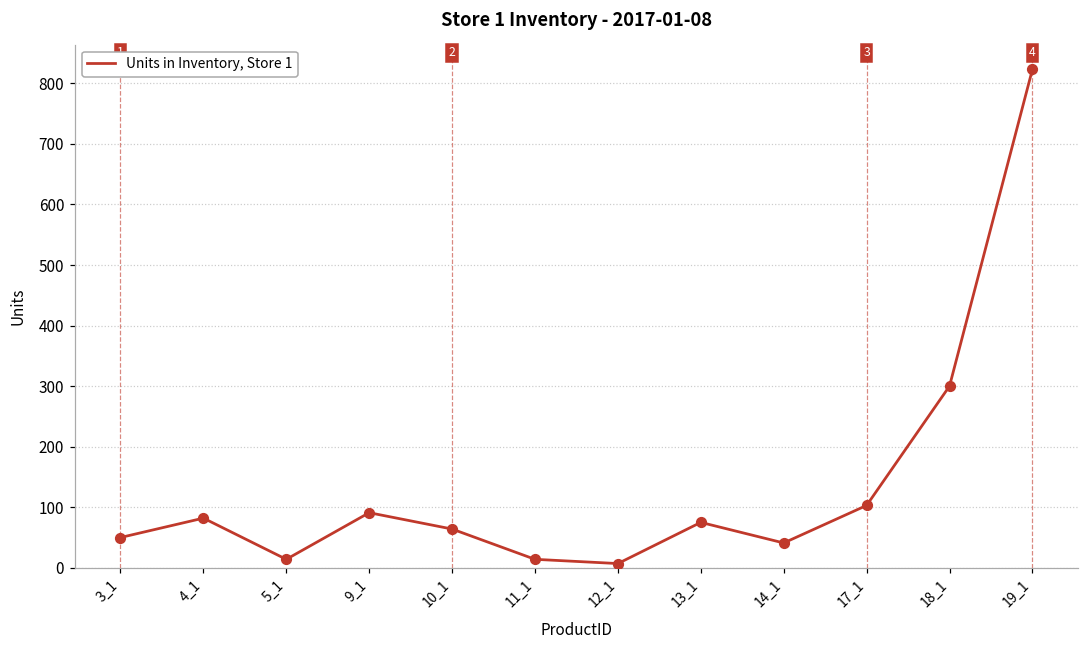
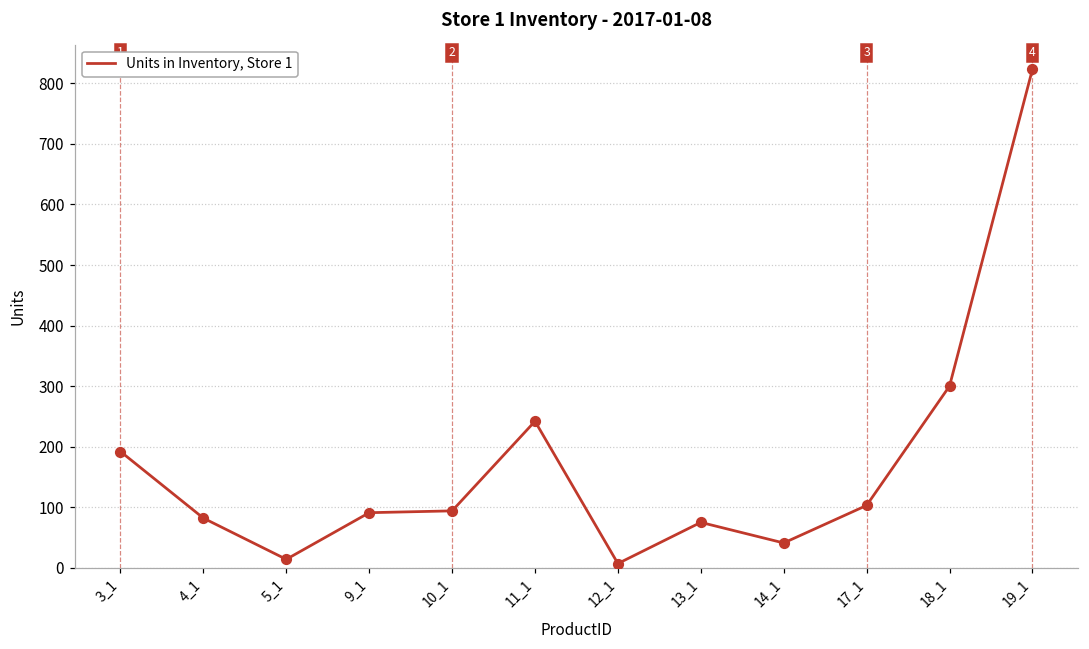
3_1: 50 -> 190
10_1: 60 -> 90
11_1: 10 -> 240
